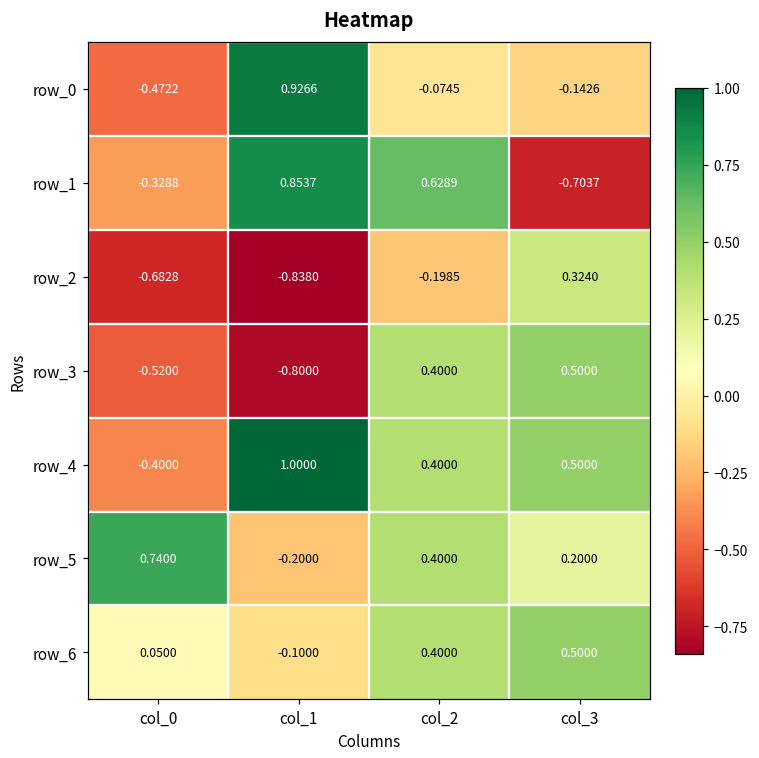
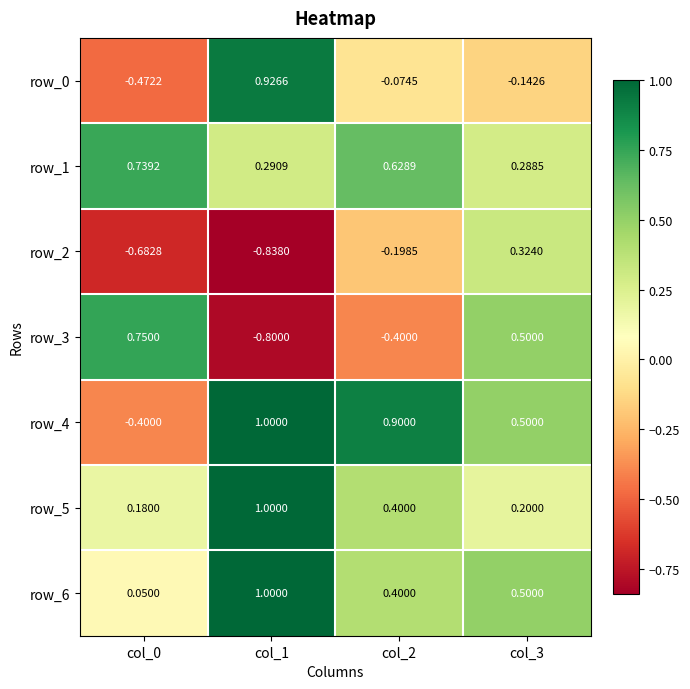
row_1, col_0: -0.3288 -> 0.7392
row_1, col_1: 0.8537 -> 0.2909
row_1, col_3: -0.7037 -> 0.2885
row_3, col_0: -0.5200 -> 0.7500
row_3, col_2: 0.4000 -> -0.4000
row_4, col_2: 0.4000 -> 0.9000
row_5, col_0: 0.7400 -> 0.1800
row_5, col_1: -0.2000 -> 1.0000
row_6, col_1: -0.1000 -> 1.0000
